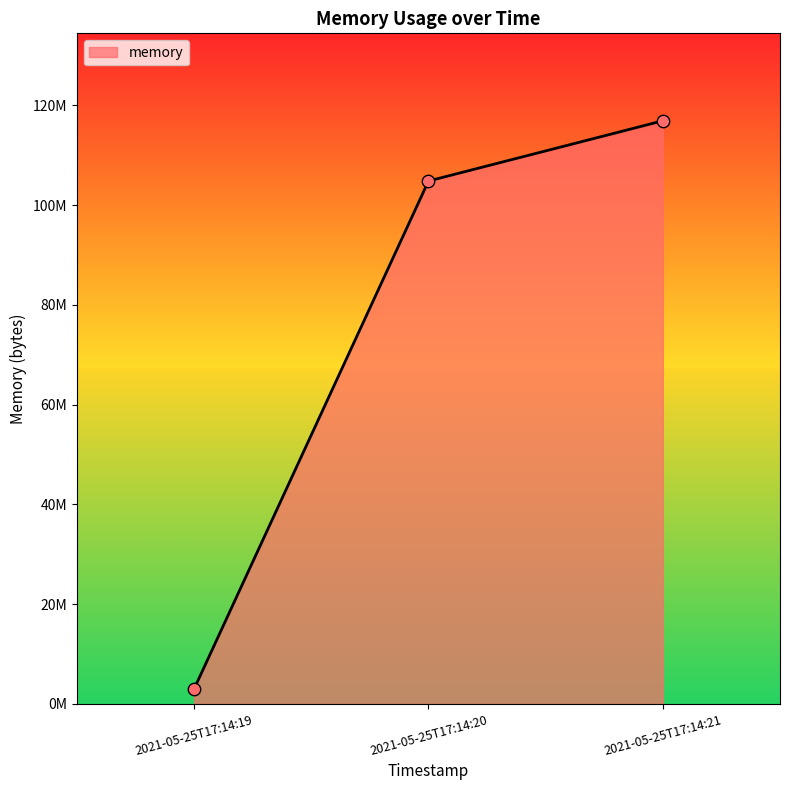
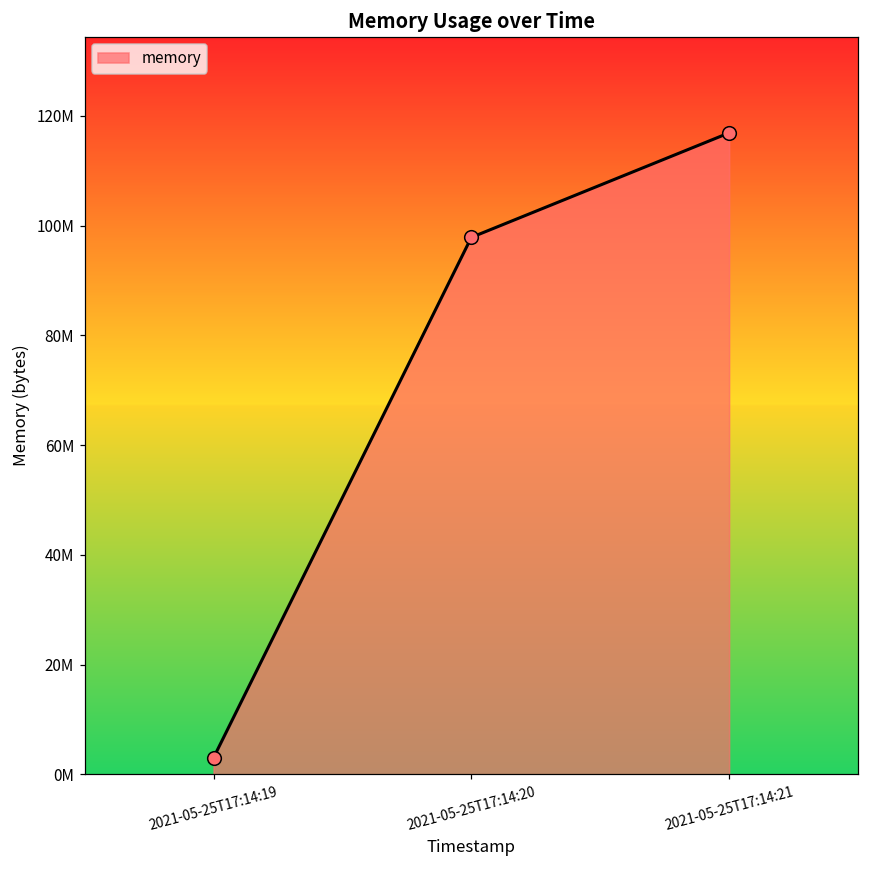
2021-05-25T17:14:20: 105000000 -> 98000000
